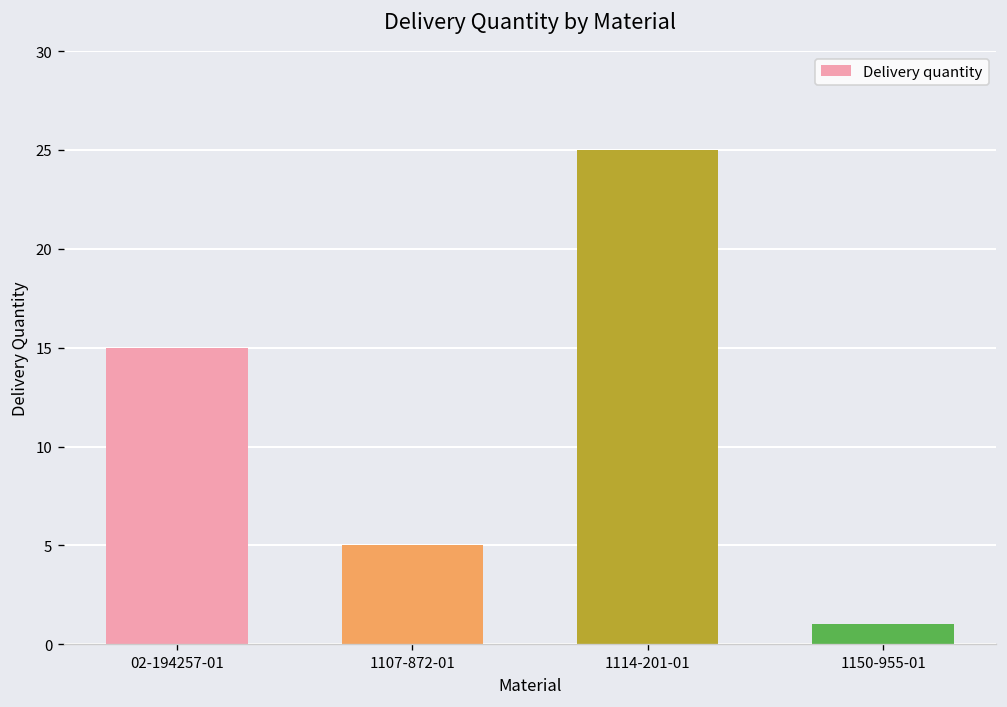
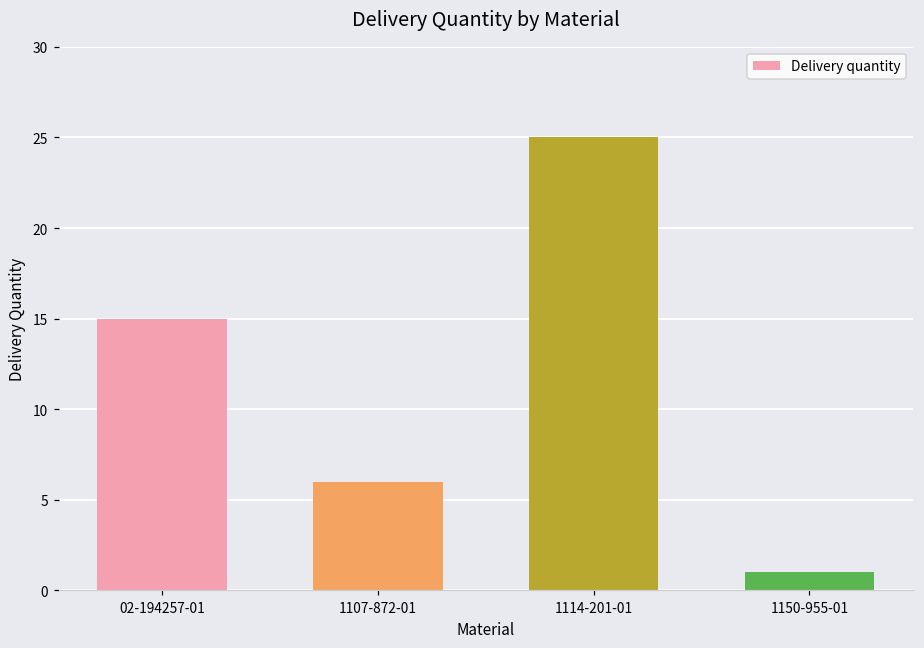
1107-872-01: 5 -> 6
